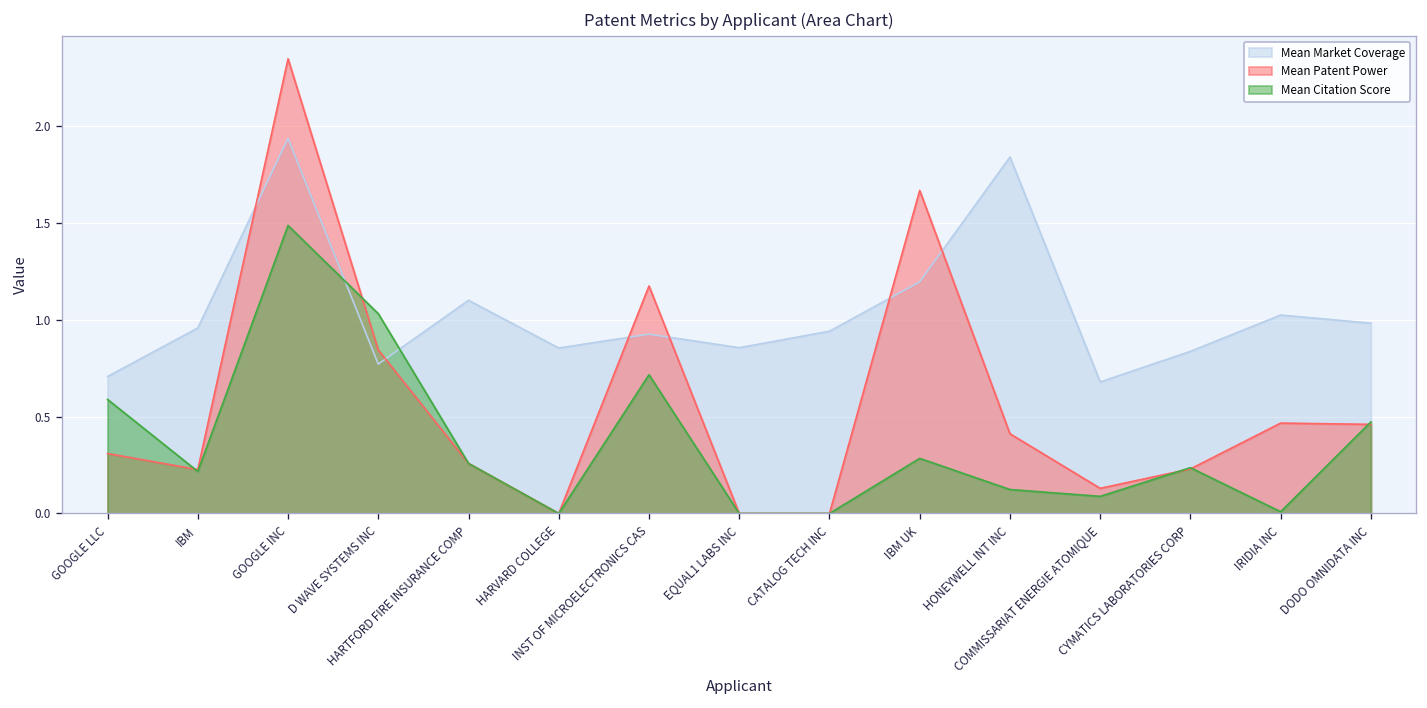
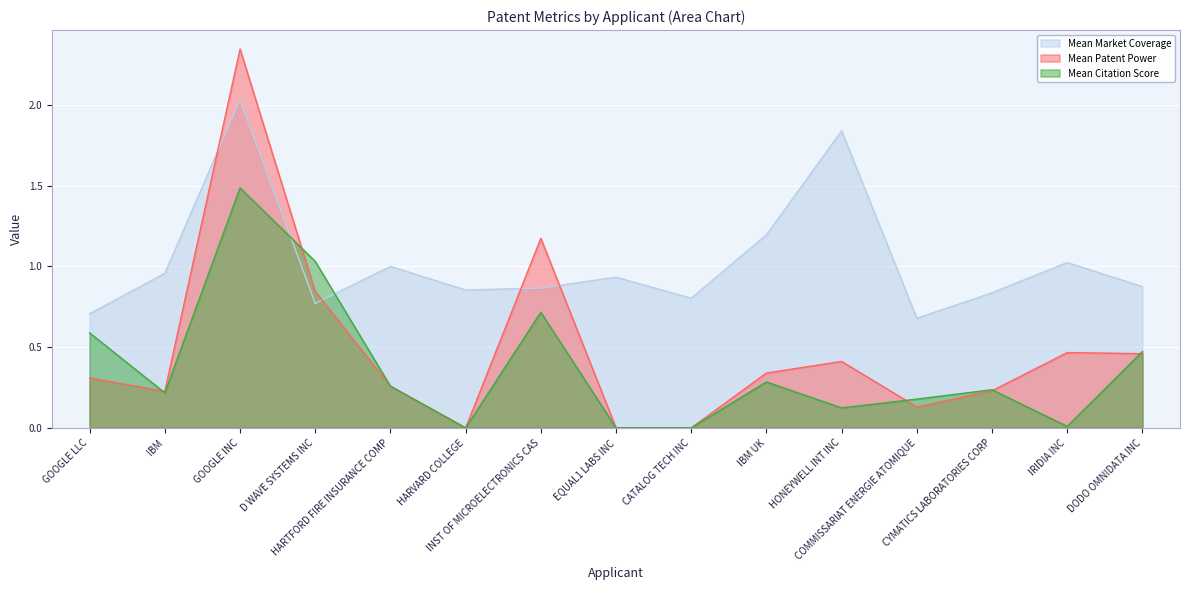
Mean Market Coverage, GOOGLE INC: 1.94 -> 2.03
Mean Market Coverage, HARTFORD FIRE INSURANCE COMP: 1.1 -> 1.0
Mean Market Coverage, INST OF MICROELECTRONICS CAS: 0.93 -> 0.87
Mean Market Coverage, EQUAL1 LABS INC: 0.86 -> 0.93
Mean Market Coverage, CATALOG TECH INC: 0.94 -> 0.80
Mean Patent Power, IBM UK: 1.67 -> 0.34
Mean Citation Score, COMMISSARIAT ENERGIE ATOMIQUE: 0.09 -> 0.18
Mean Market Coverage, DODO OMNIDATA INC: 0.98 -> 0.88
